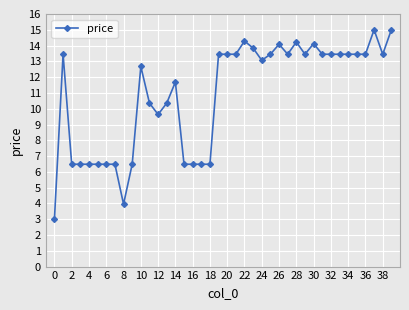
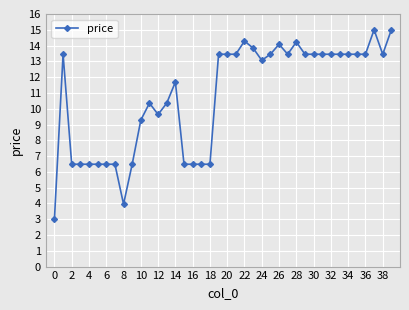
10: 12.7 -> 9.3
30: 14.1 -> 13.5
